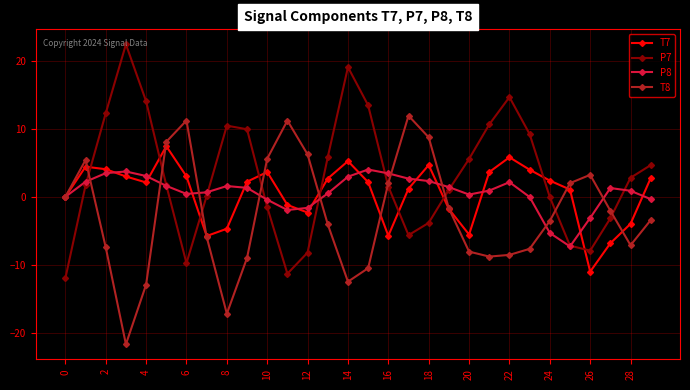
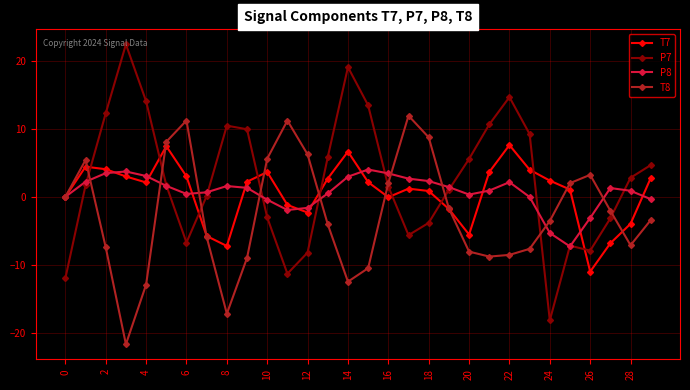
P7, 6: -10 -> -7
T7, 8: -5 -> -7
P7, 10: -2 -> -3
T7, 14: 5 -> 7
T7, 16: -6 -> 0
T7, 18: 5 -> 1
T7, 22: 6 -> 8
P7, 24: 0 -> -18
